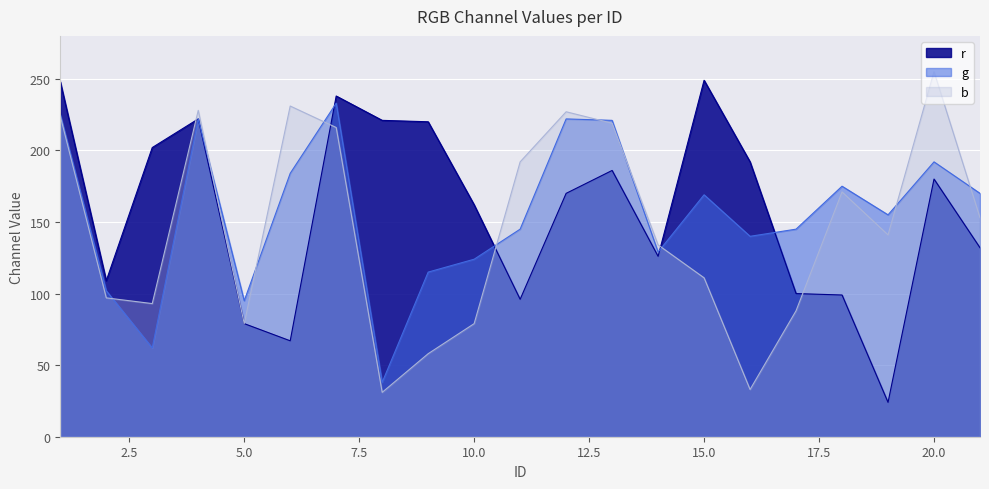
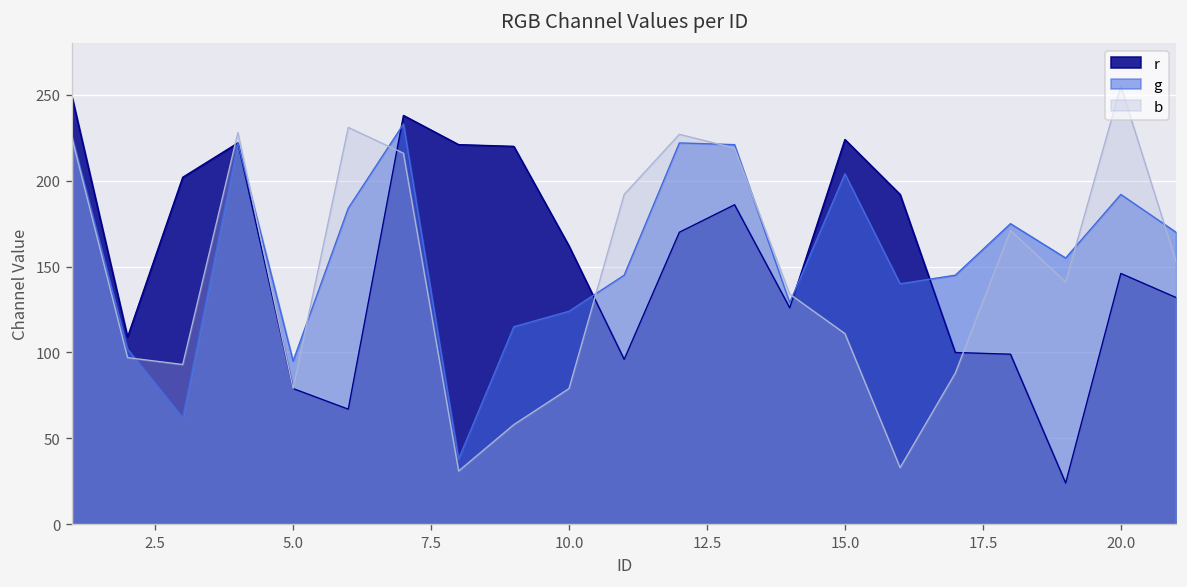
r, 15.0: 249 -> 224
g, 15.0: 169 -> 204
r, 20.0: 180 -> 146
